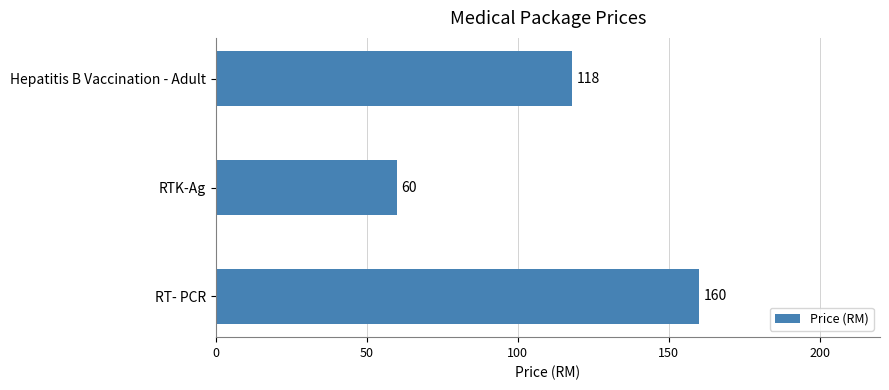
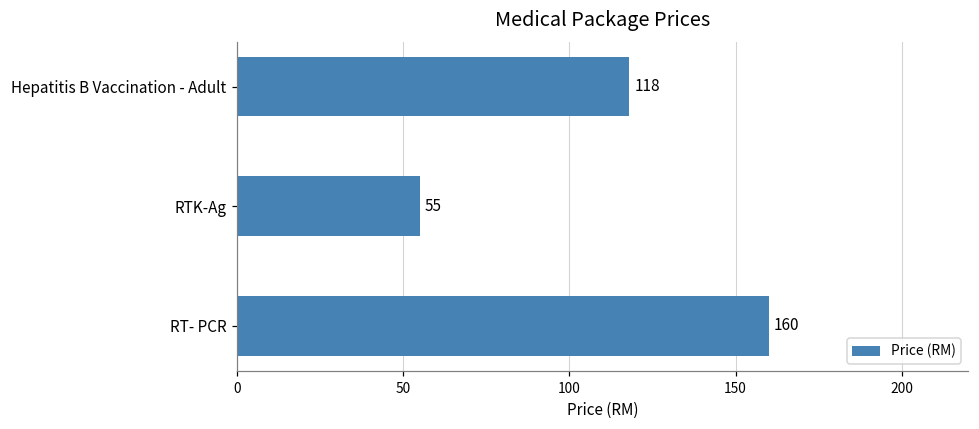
RTK-Ag: 60 -> 55
